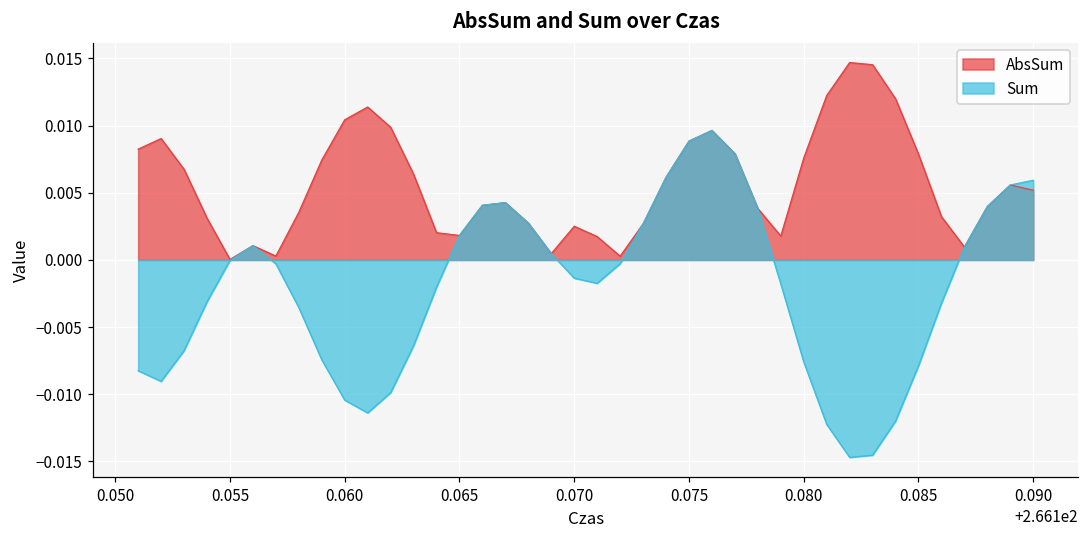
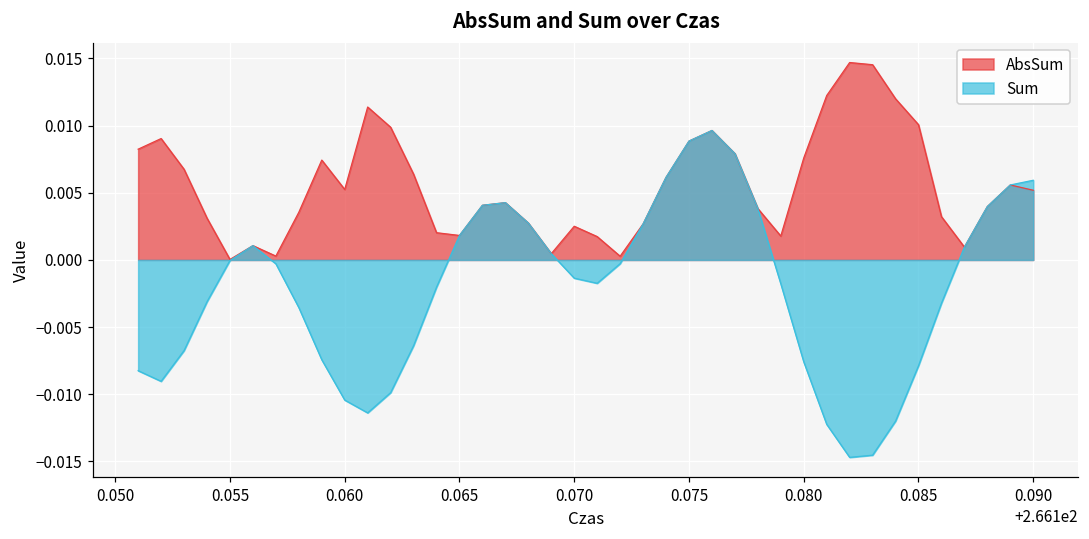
AbsSum, 0.060: 0.0104 -> 0.0052
AbsSum, 0.085: 0.0079 -> 0.0101
